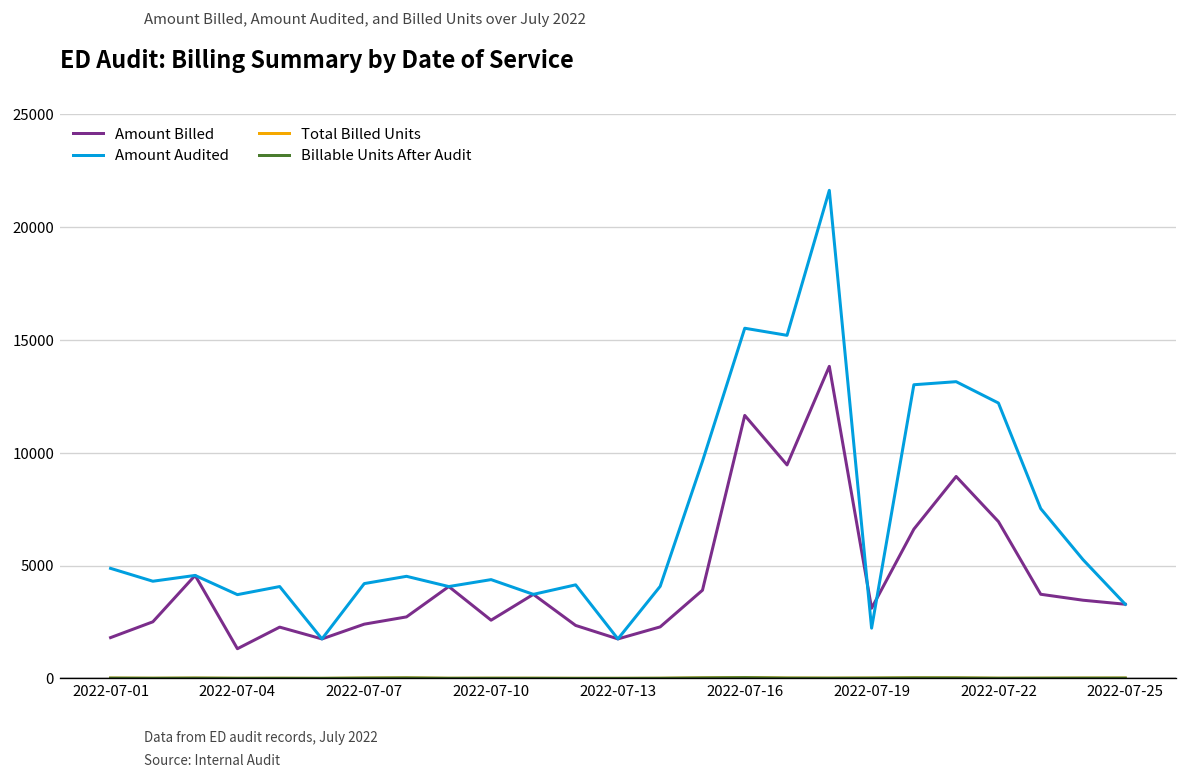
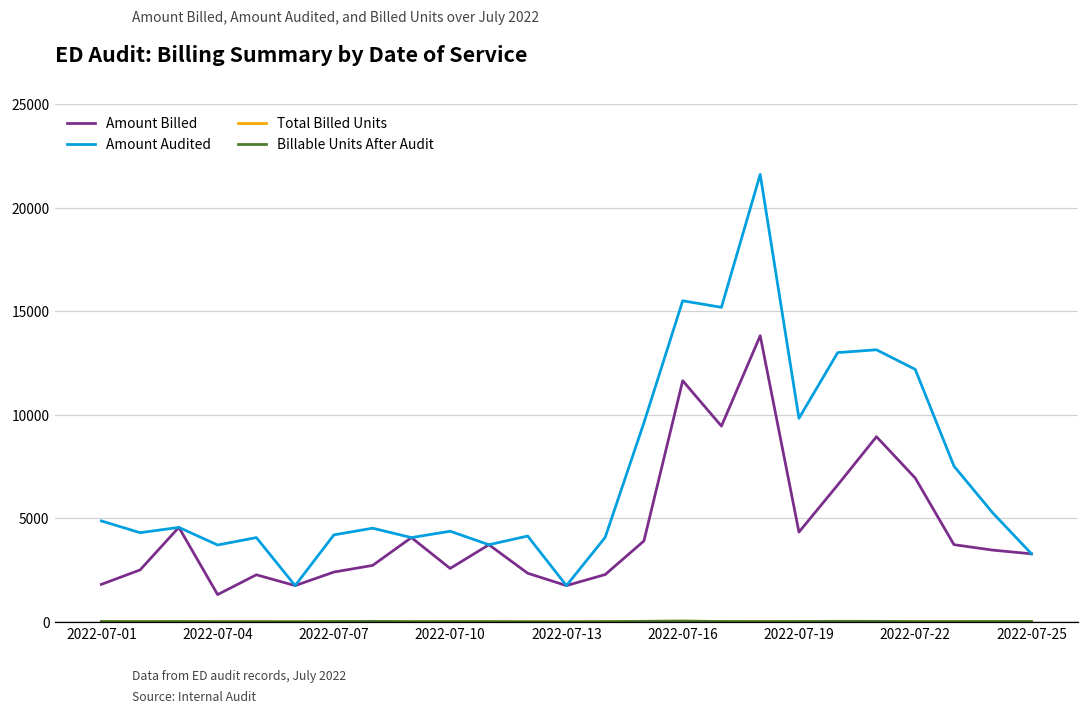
Amount Billed, 2022-07-19: 3100 -> 4300
Amount Audited, 2022-07-19: 2200 -> 9800
